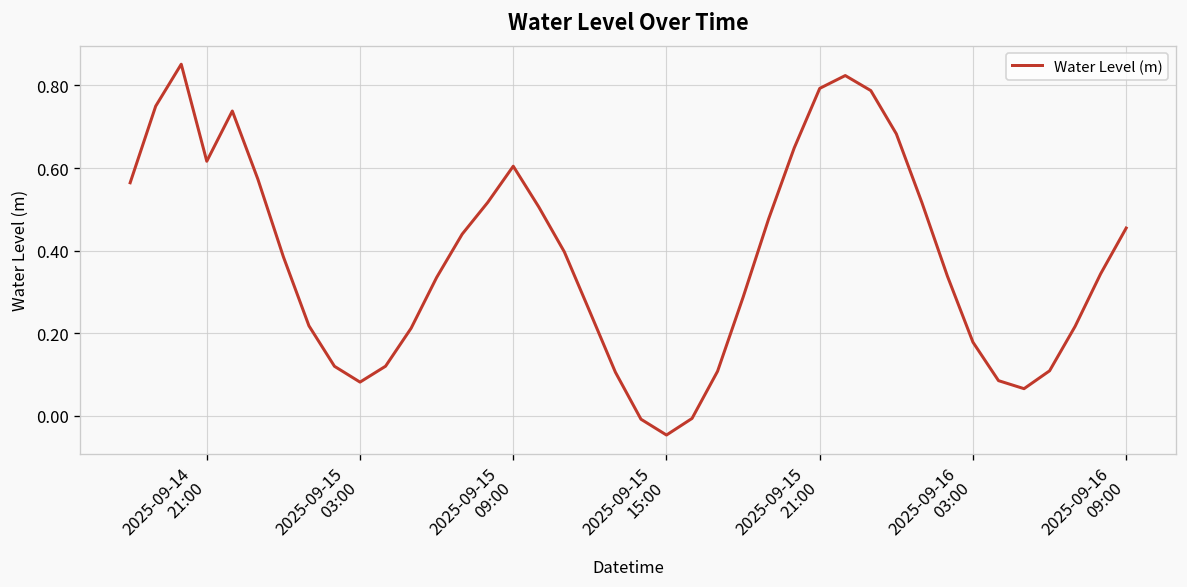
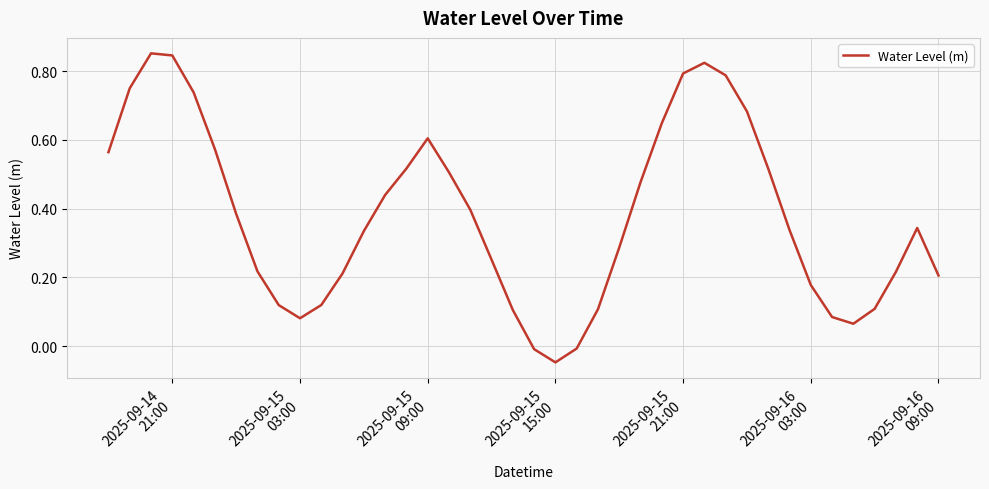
2025-09-14 21:00: 0.62 -> 0.85
2025-09-16 09:00: 0.45 -> 0.21
